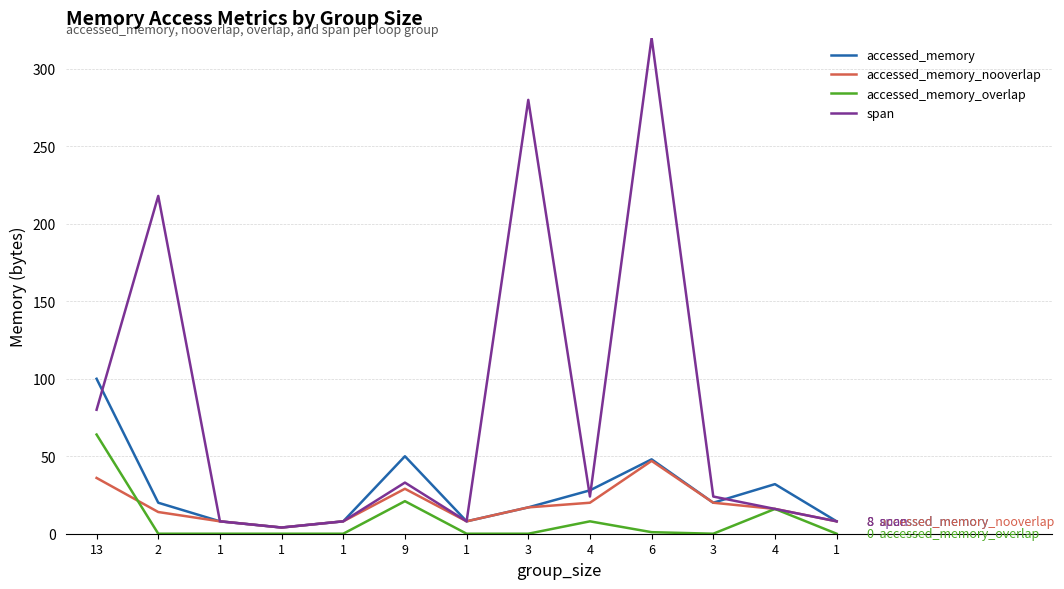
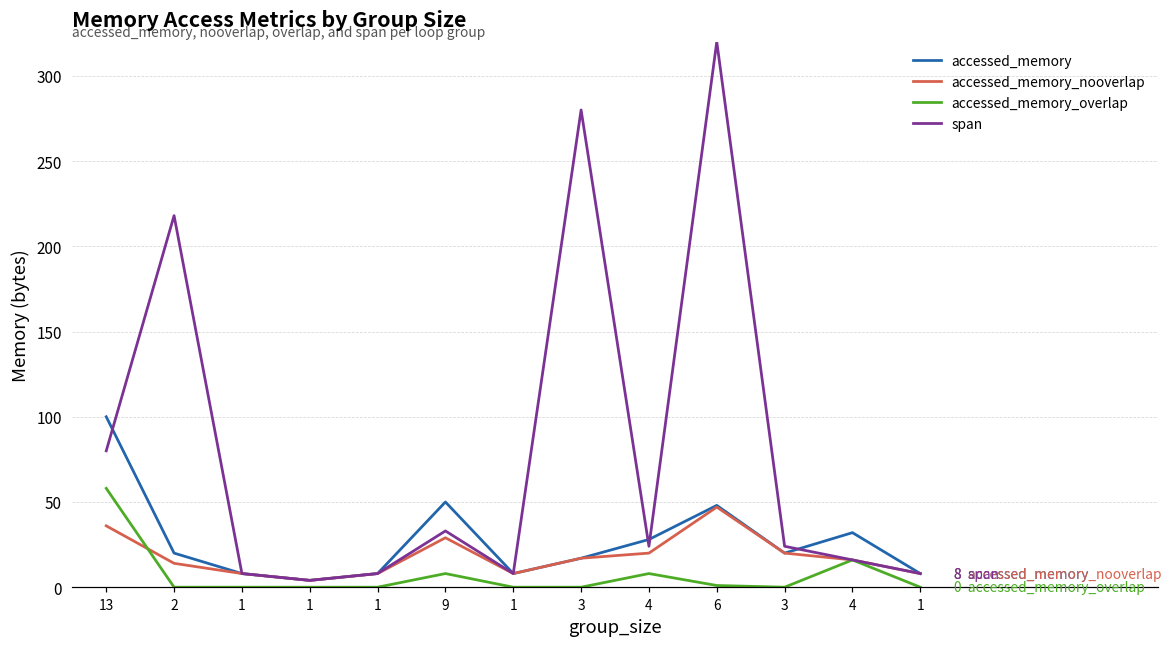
accessed_memory_overlap, 13: 64 -> 58
accessed_memory_overlap, 9: 21 -> 8
